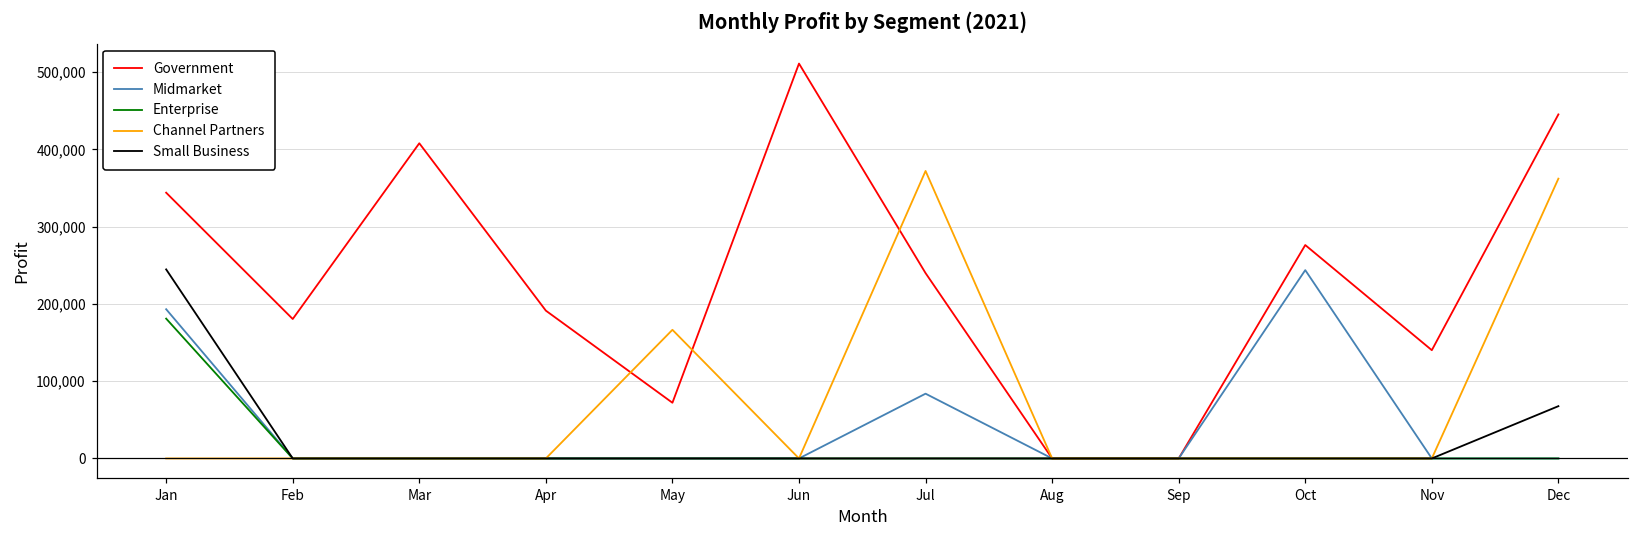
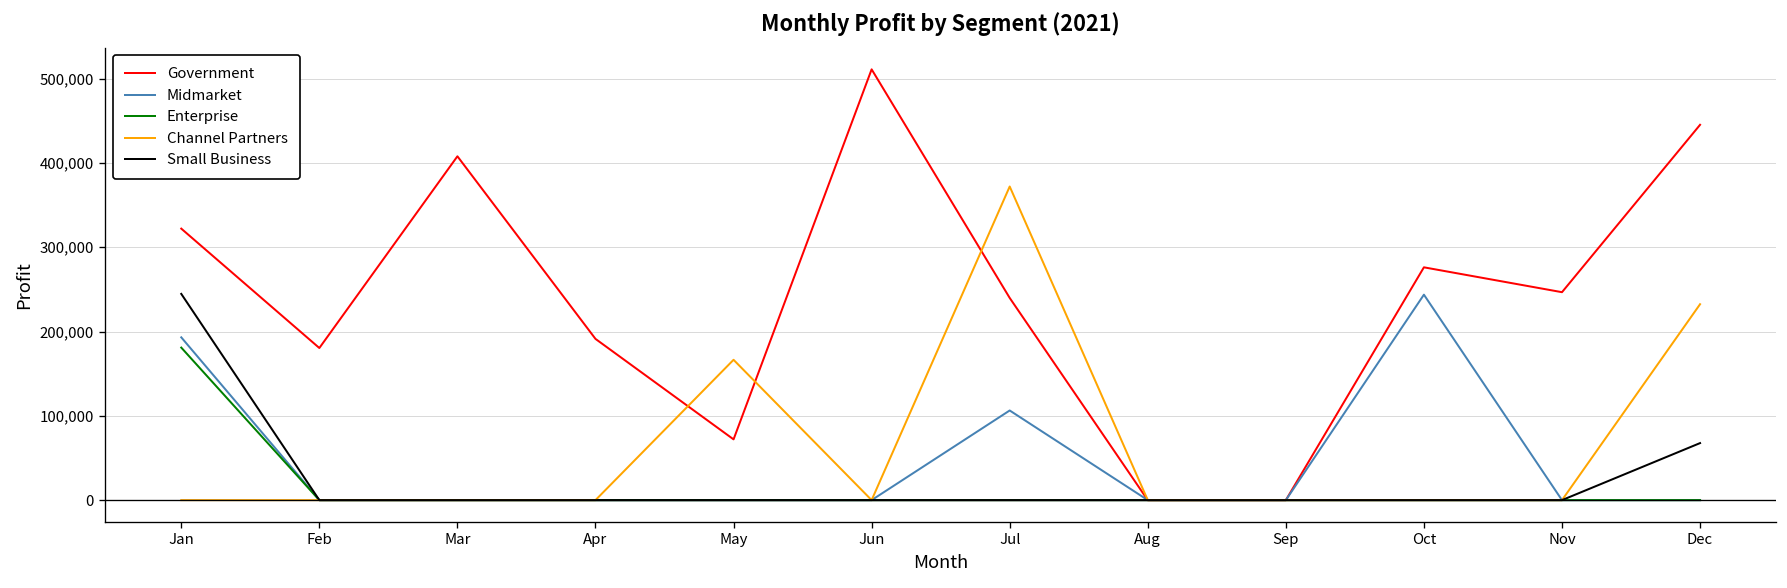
Government, Jan: 340,000 -> 320,000
Midmarket, Jul: 80,000 -> 110,000
Government, Nov: 140,000 -> 250,000
Channel Partners, Dec: 360,000 -> 230,000
